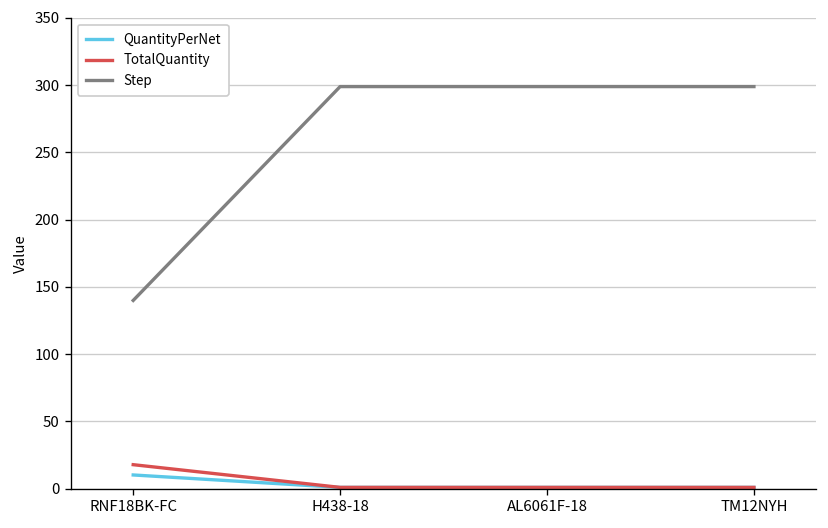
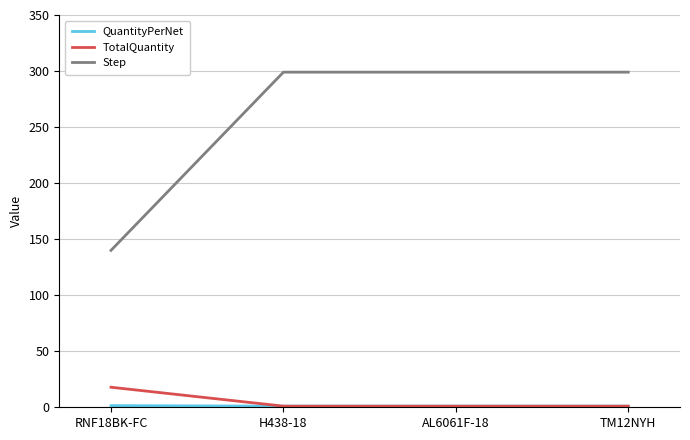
QuantityPerNet, RNF18BK-FC: 10 -> 1
